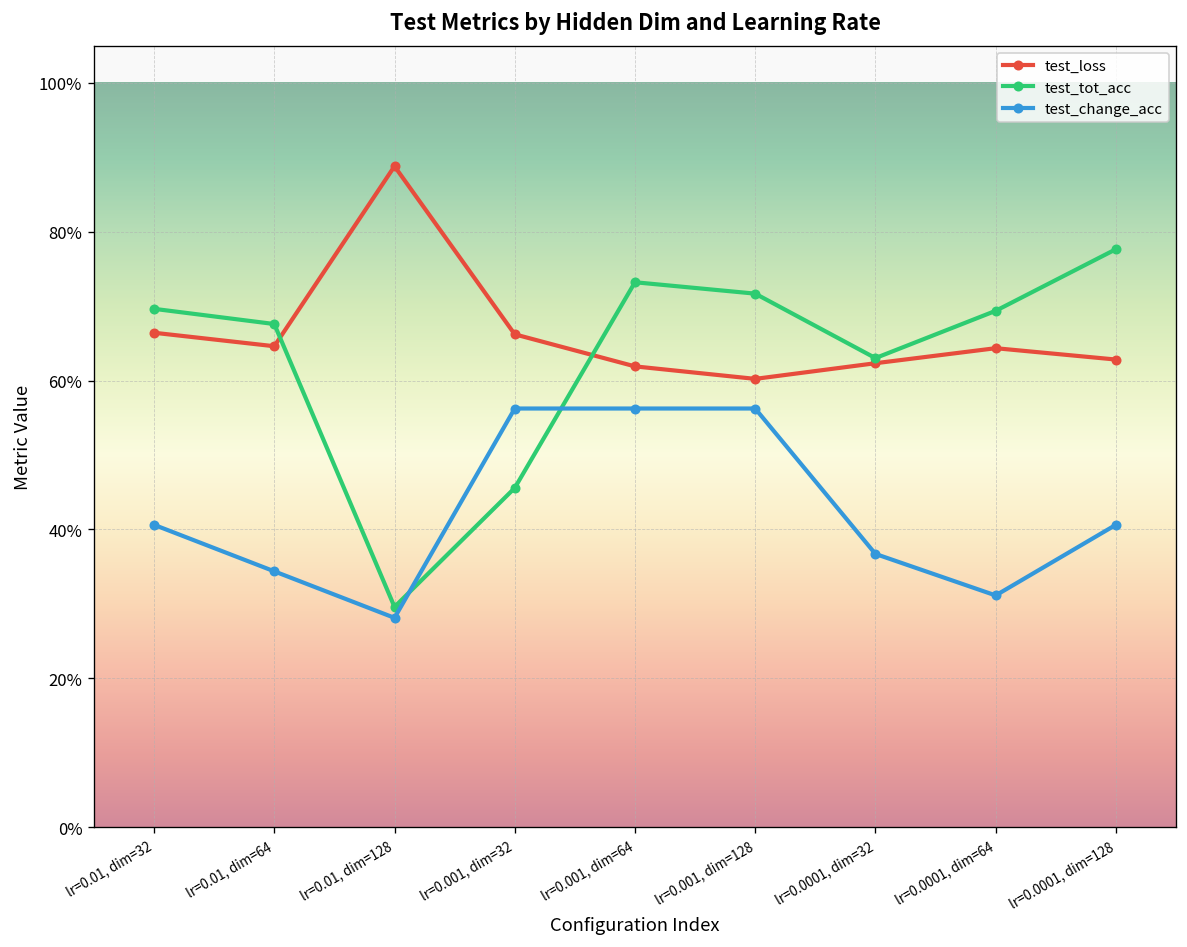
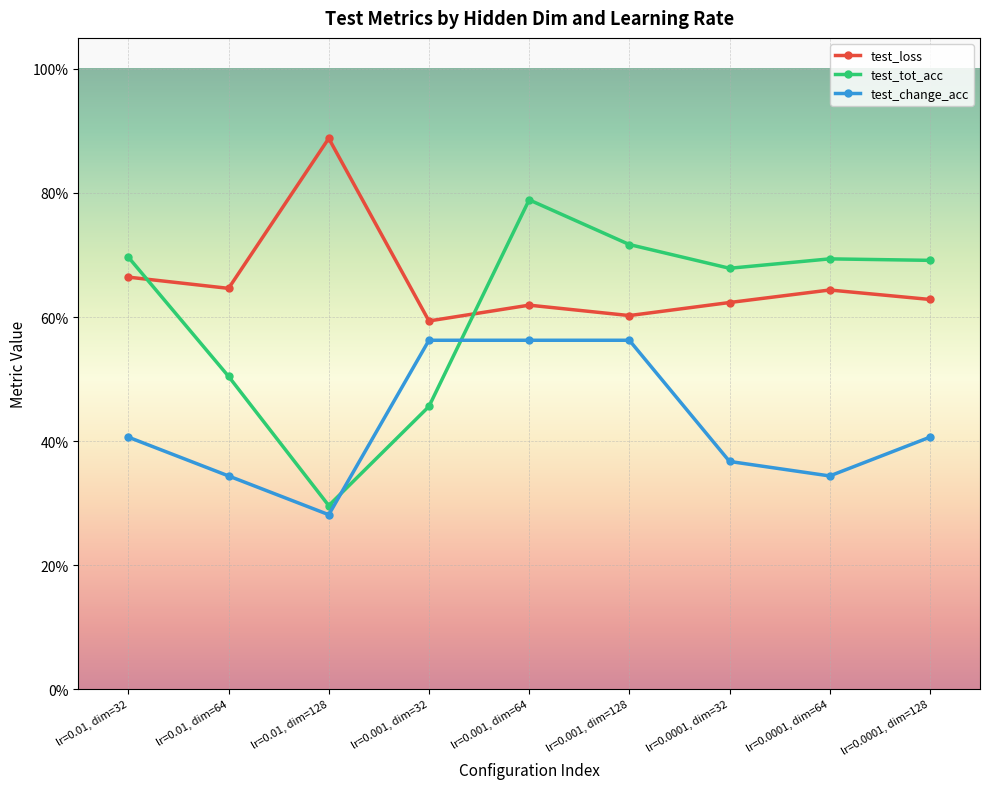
test_tot_acc, lr=0.01, dim=64: 68% -> 50%
test_loss, lr=0.001, dim=32: 66% -> 59%
test_tot_acc, lr=0.001, dim=64: 73% -> 79%
test_tot_acc, lr=0.0001, dim=32: 63% -> 68%
test_change_acc, lr=0.0001, dim=64: 31% -> 34%
test_tot_acc, lr=0.0001, dim=128: 78% -> 69%
